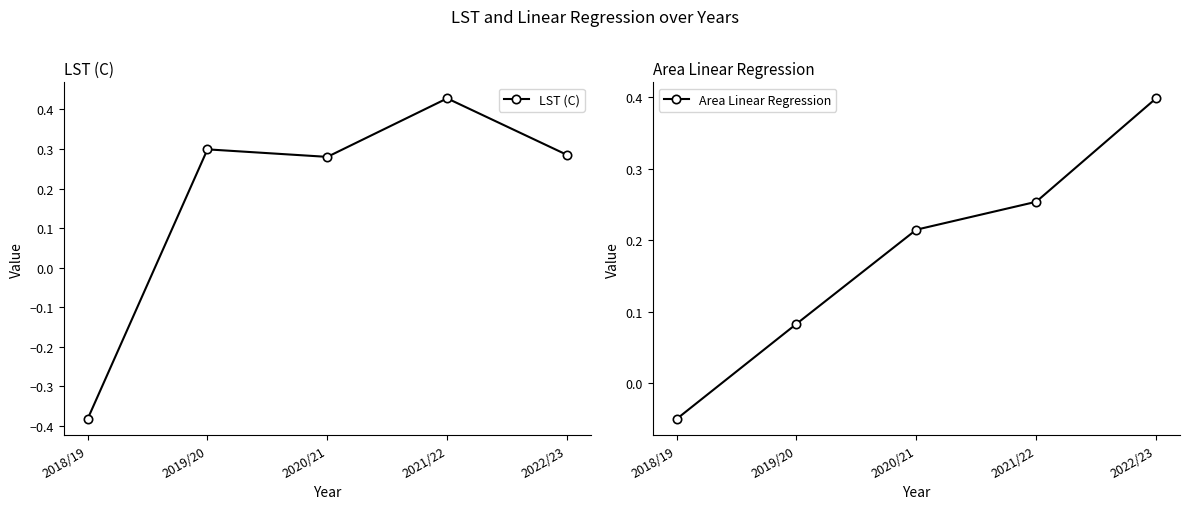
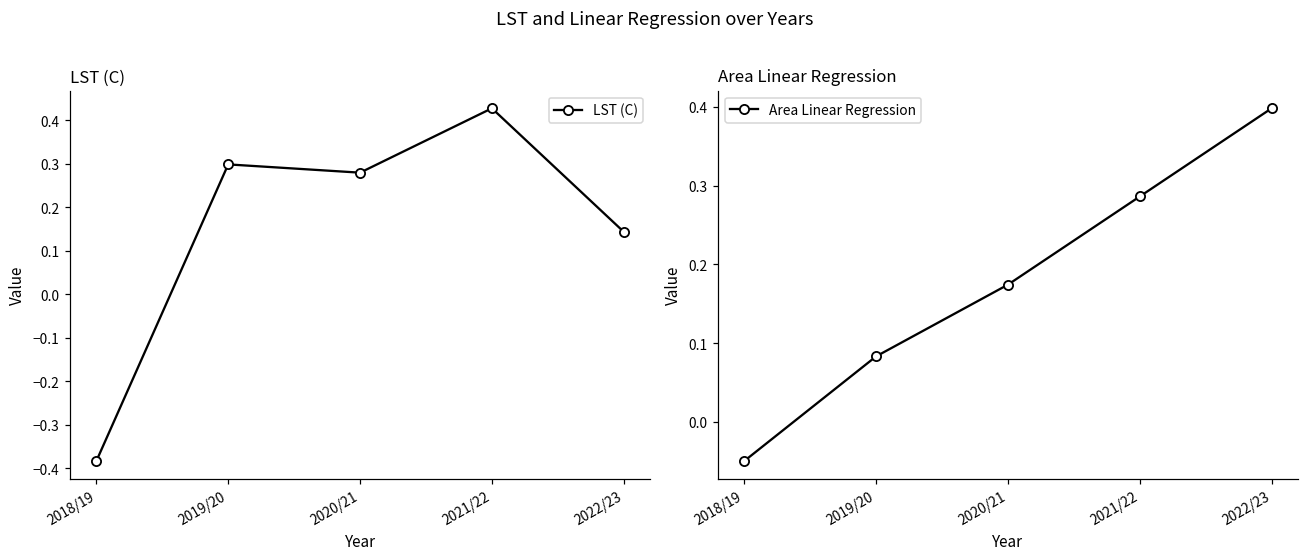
LST (C), 2022/23: 0.29 -> 0.14
Area Linear Regression, 2020/21: 0.21 -> 0.17
Area Linear Regression, 2021/22: 0.25 -> 0.29
